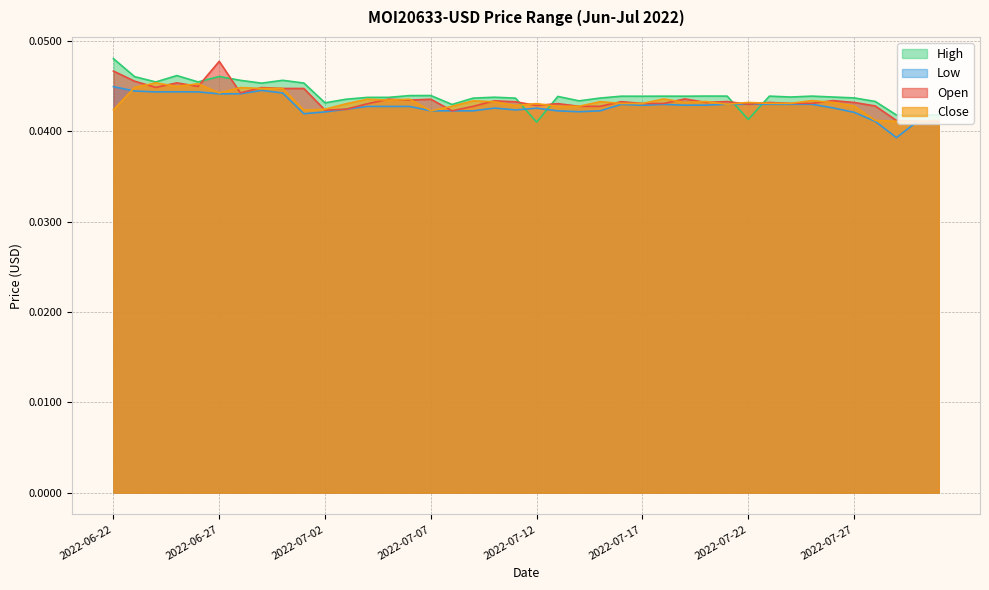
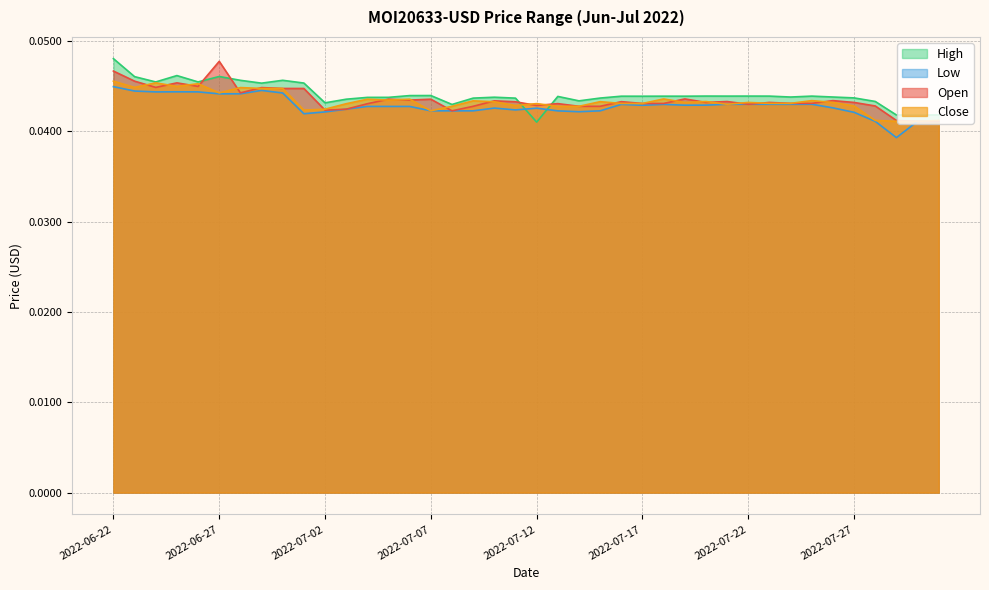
Close, 2022-06-22: 0.042 -> 0.046
High, 2022-07-22: 0.041 -> 0.044
